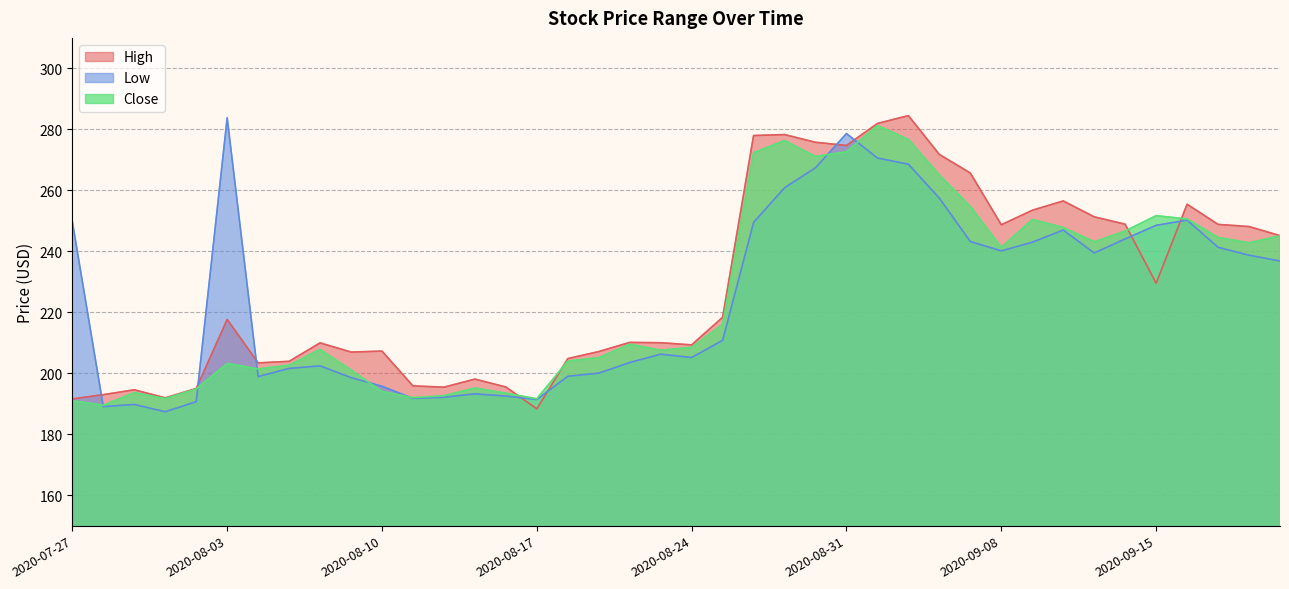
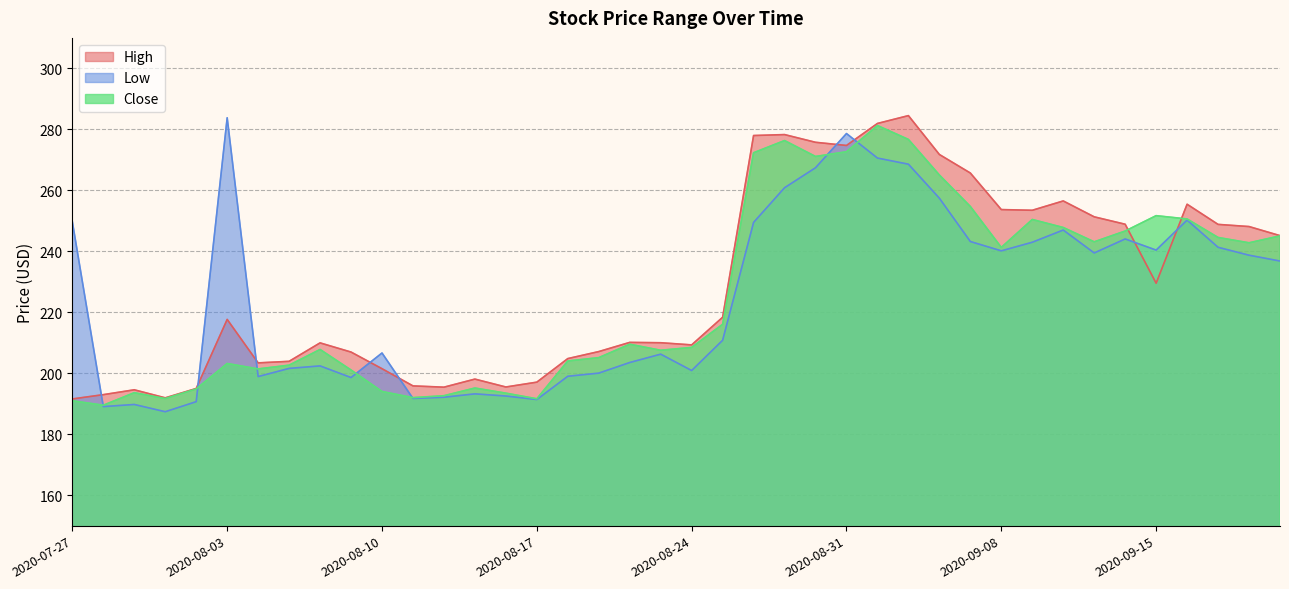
High, 2020-08-10: 207 -> 201
Low, 2020-08-10: 196 -> 207
High, 2020-08-17: 188 -> 197
Low, 2020-08-24: 205 -> 201
High, 2020-09-08: 249 -> 254
Low, 2020-09-15: 249 -> 240
